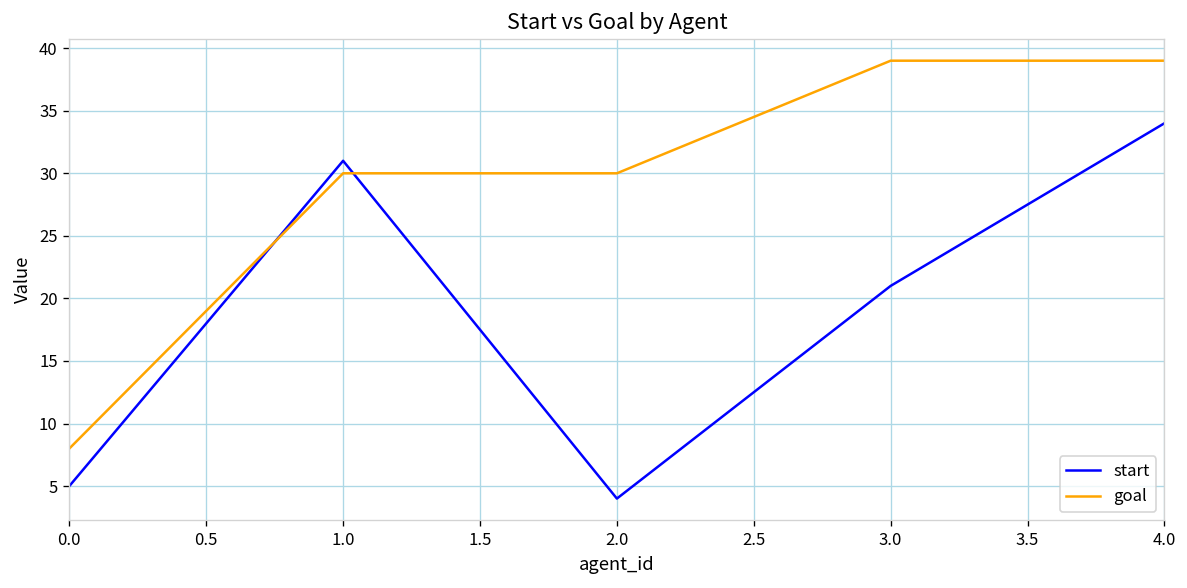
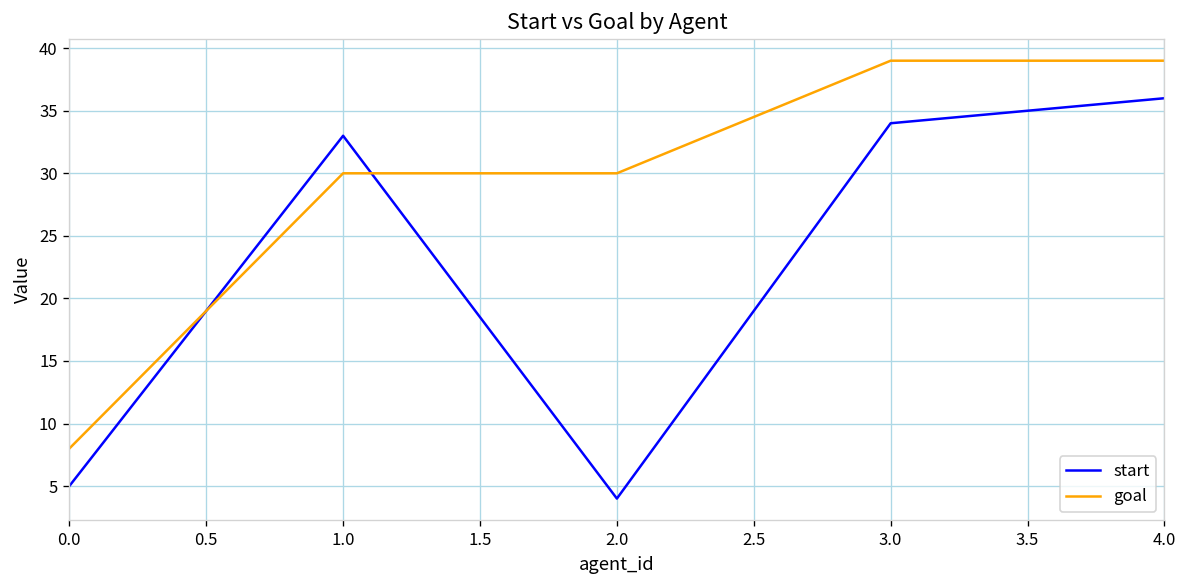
start, 1.0: 31 -> 33
start, 3.0: 21 -> 34
start, 4.0: 34 -> 36
